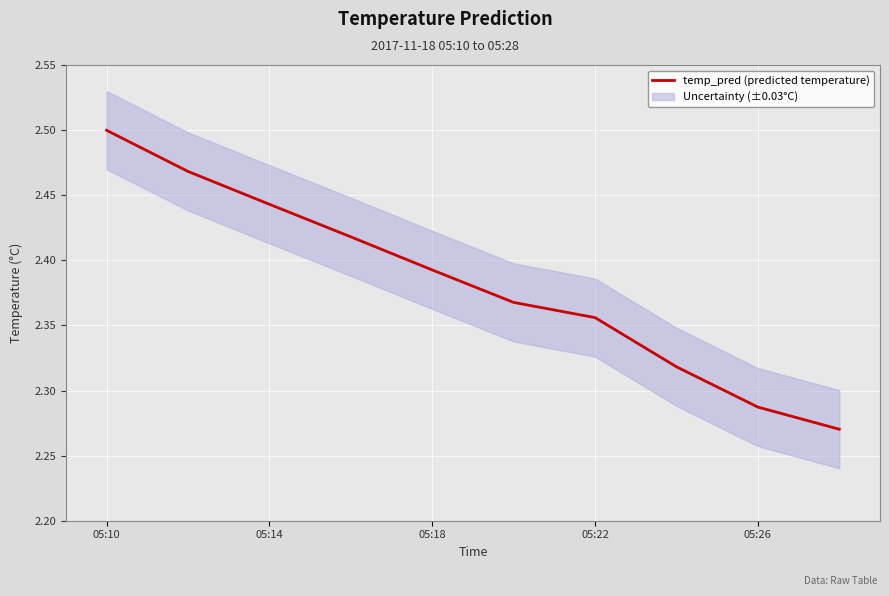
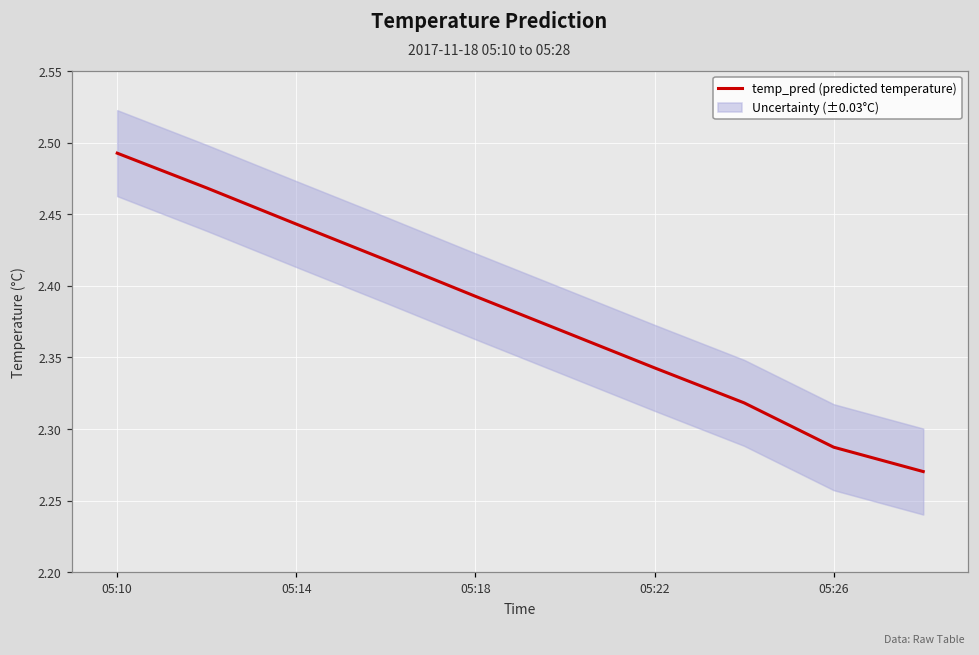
temp_pred (predicted temperature), 05:10: 2.500 -> 2.493
temp_pred (predicted temperature), 05:22: 2.356 -> 2.343
